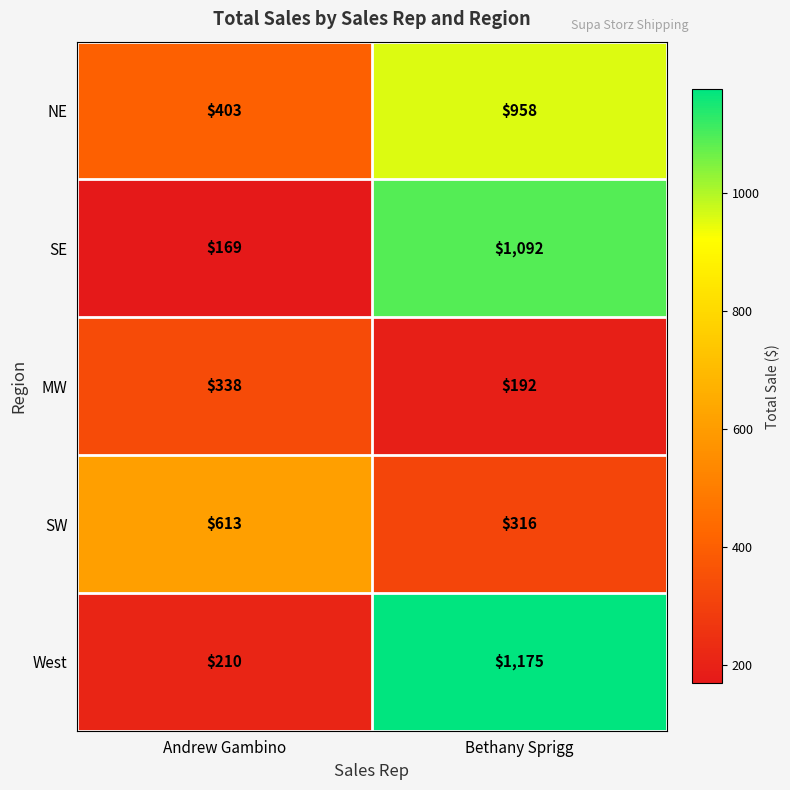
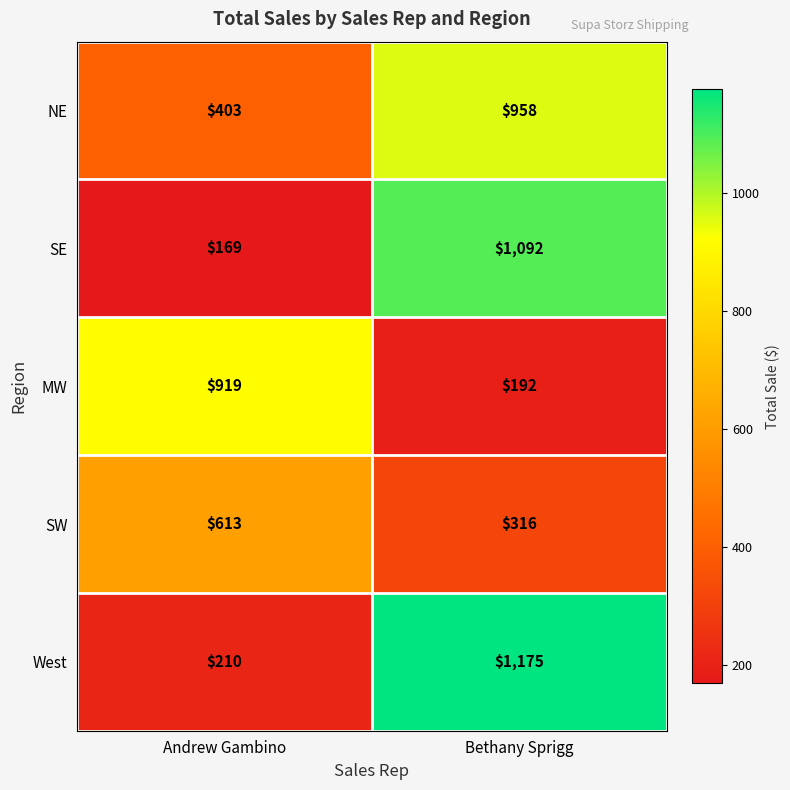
MW, Andrew Gambino: $338 -> $919
